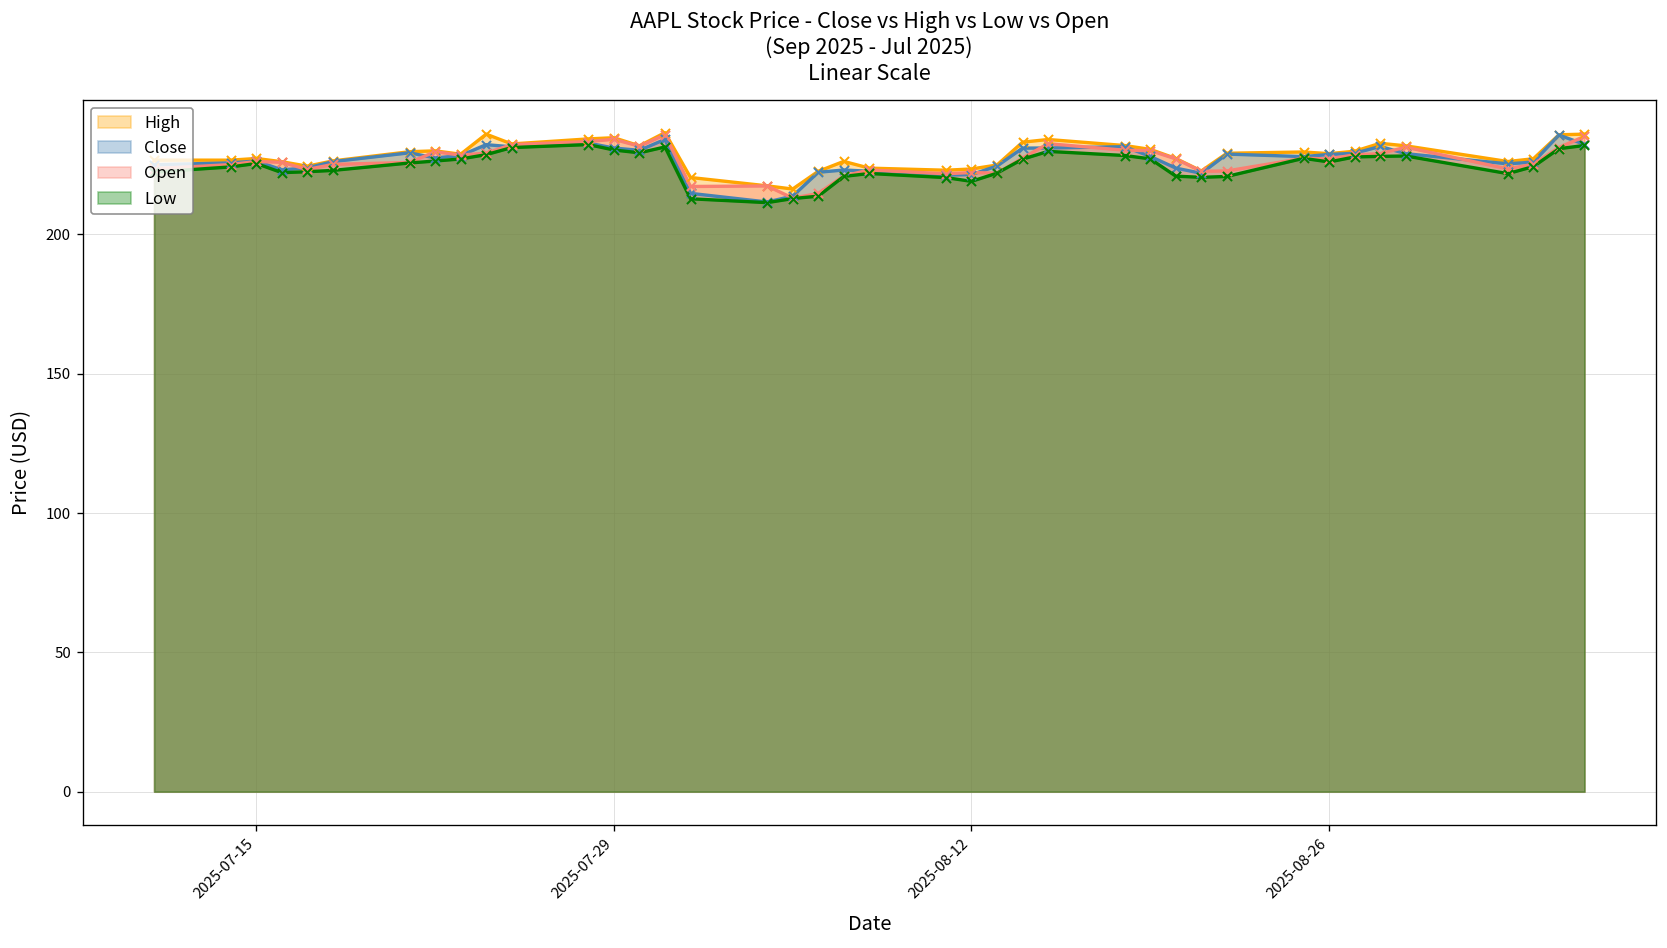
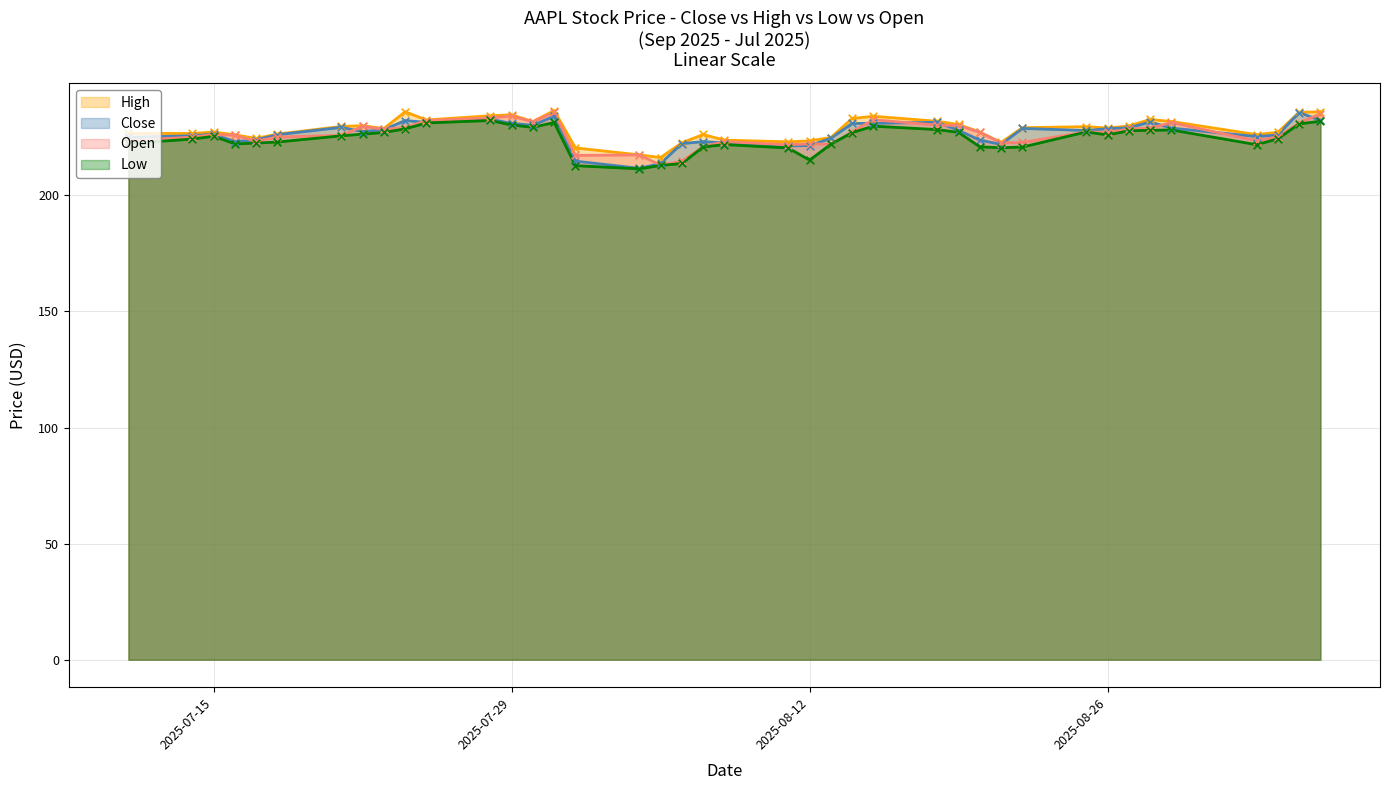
Low, 2025-08-12: 219 -> 215
